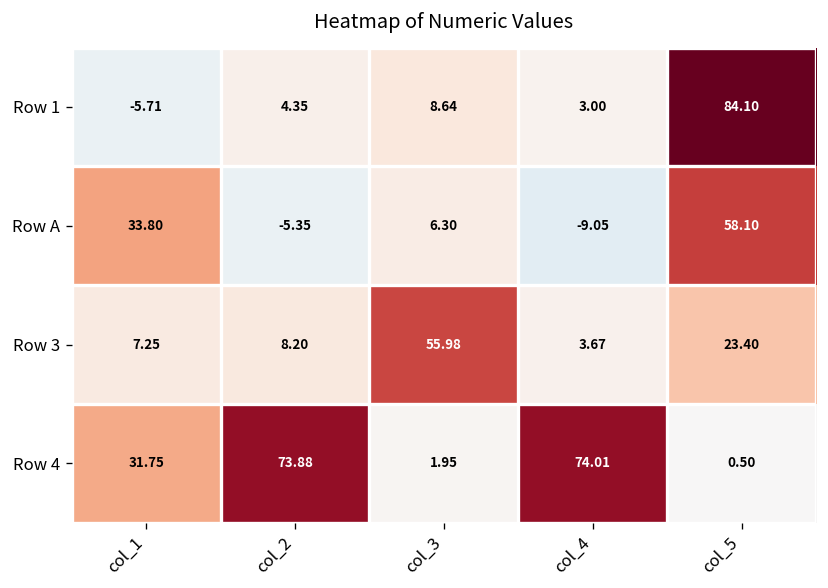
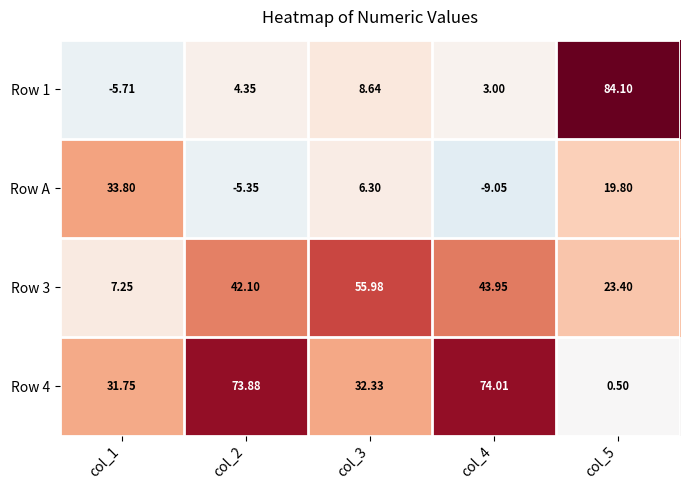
Row A, col_5: 58.10 -> 19.80
Row 3, col_2: 8.20 -> 42.10
Row 3, col_4: 3.67 -> 43.95
Row 4, col_3: 1.95 -> 32.33
